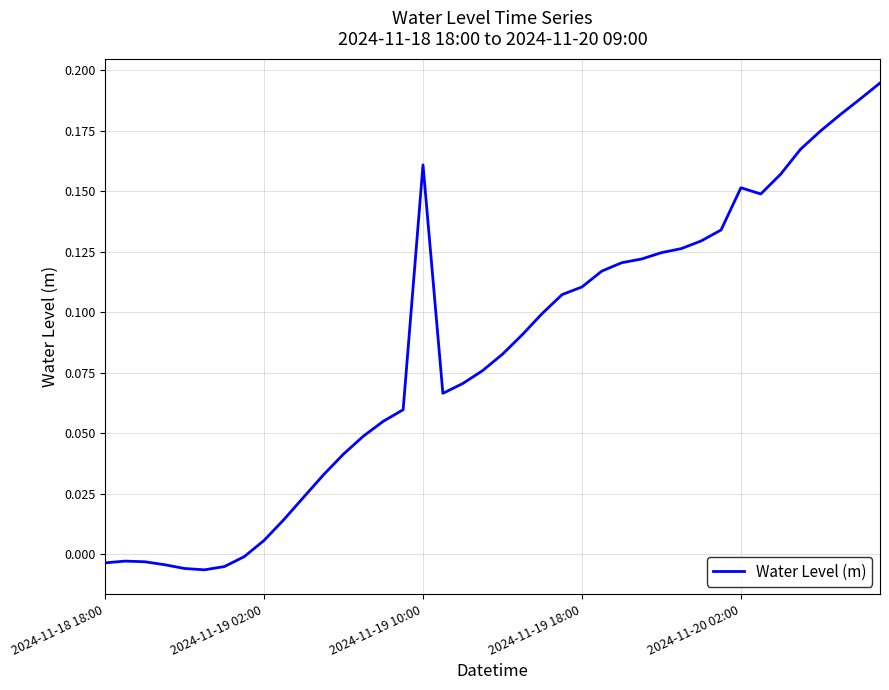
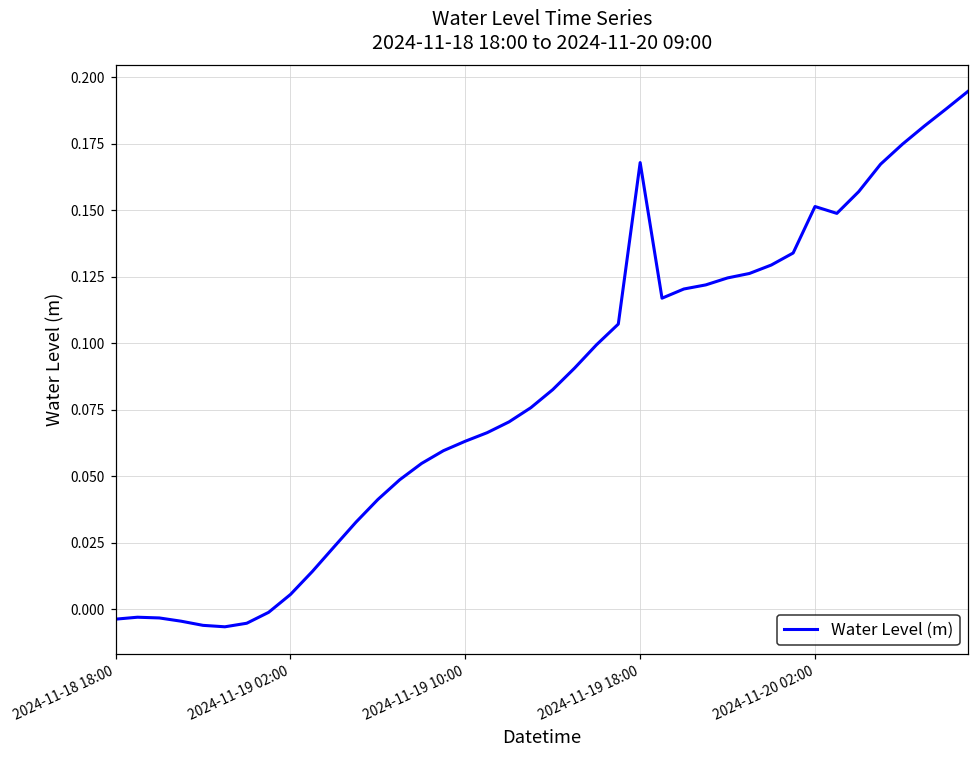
2024-11-19 10:00: 0.161 -> 0.063
2024-11-19 18:00: 0.110 -> 0.168
